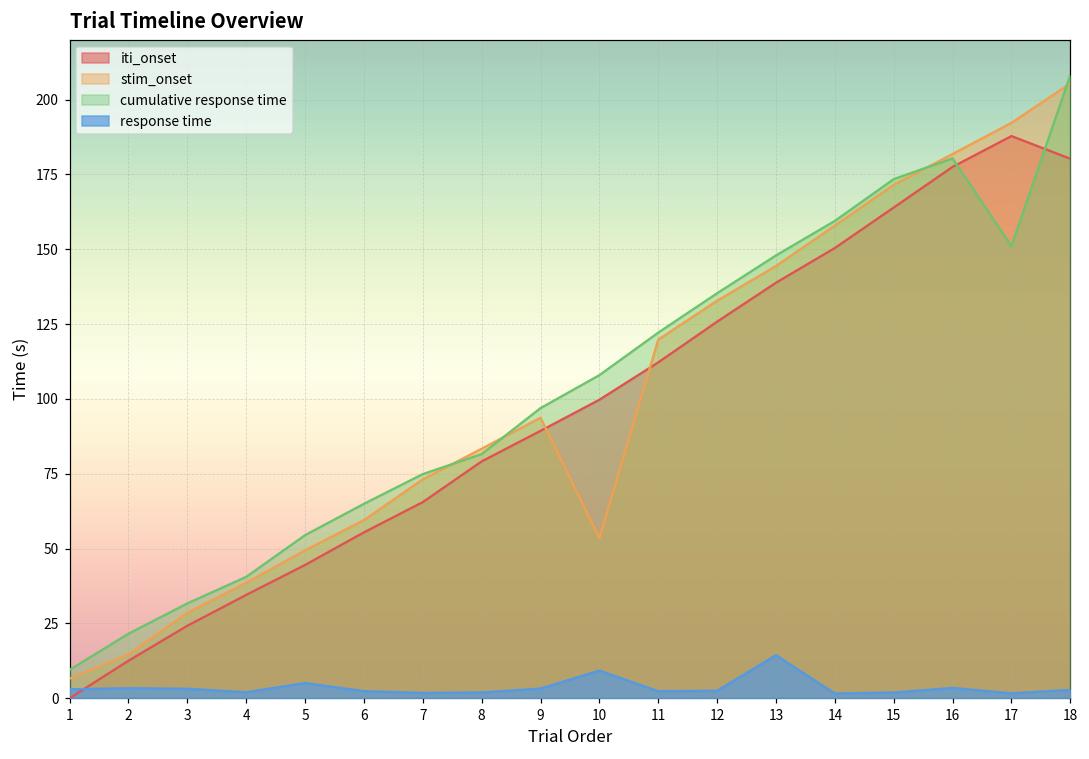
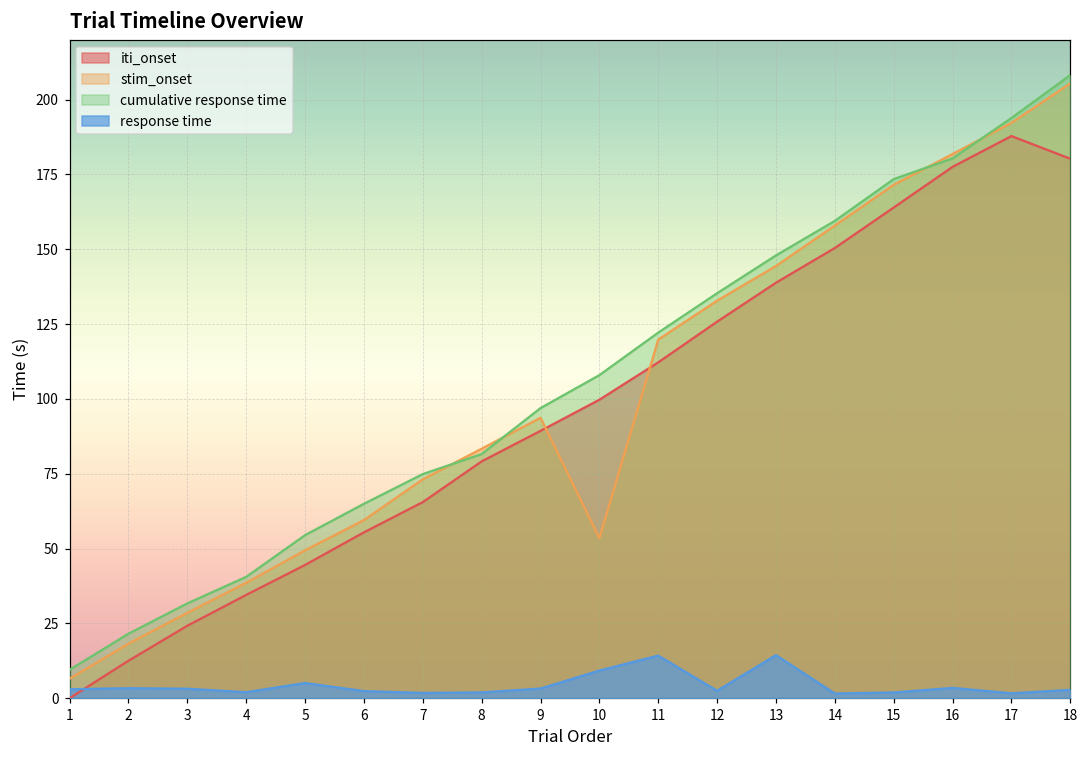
stim_onset, 2: 15 -> 18
response time, 11: 2 -> 14
cumulative response time, 17: 151 -> 194
